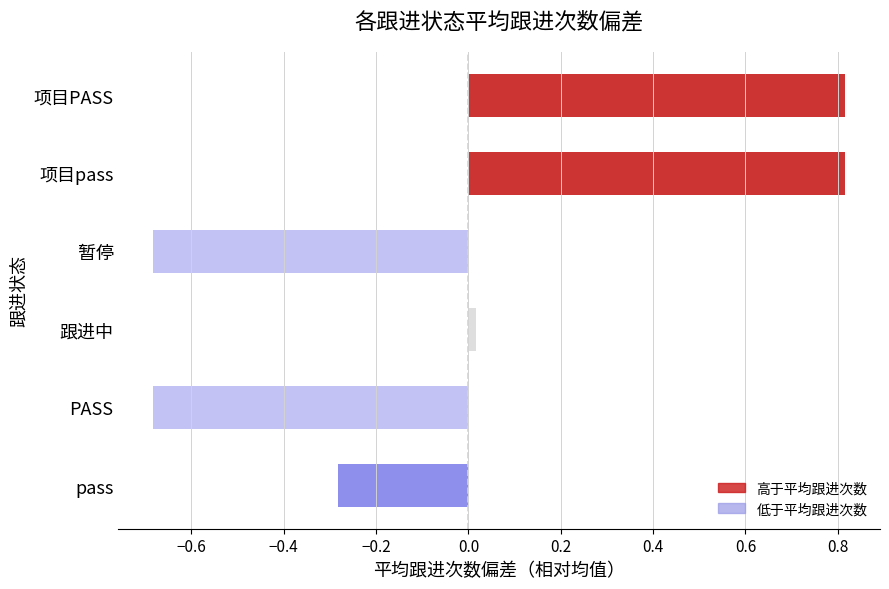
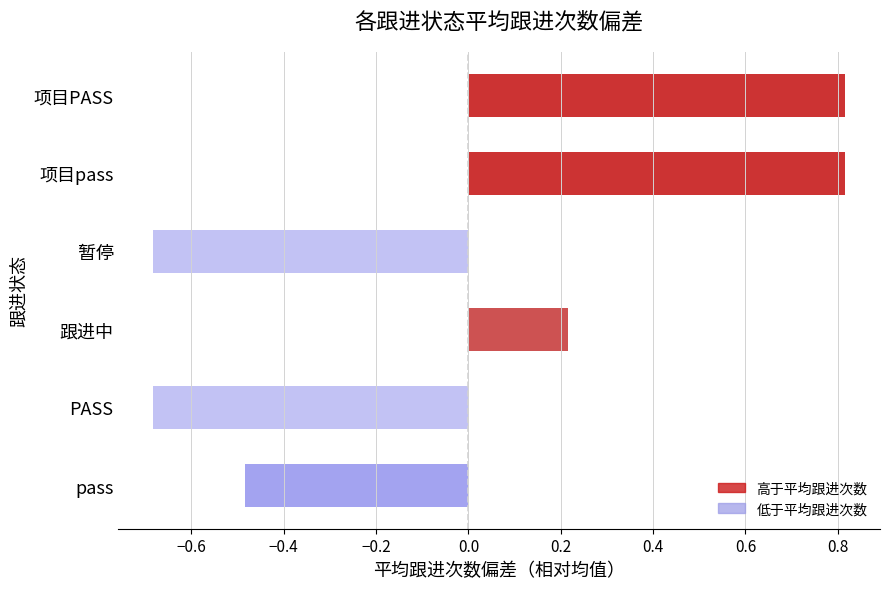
跟进中: 0.02 -> 0.22
pass: -0.28 -> -0.48
